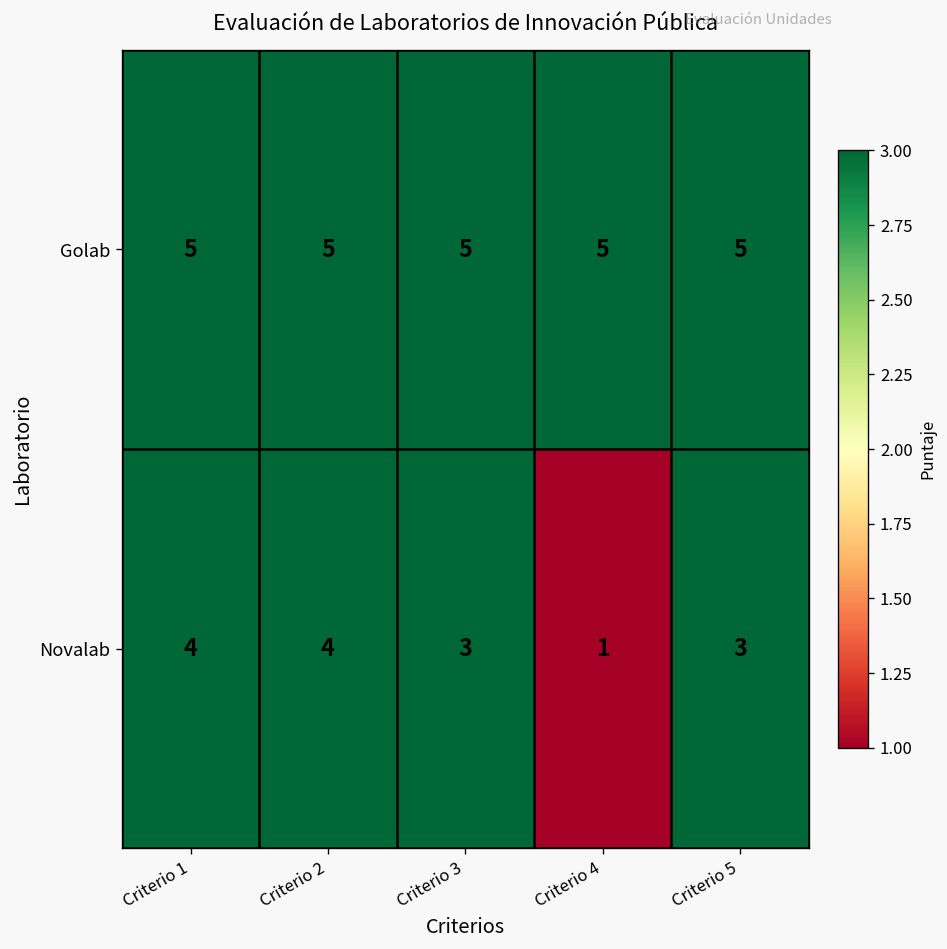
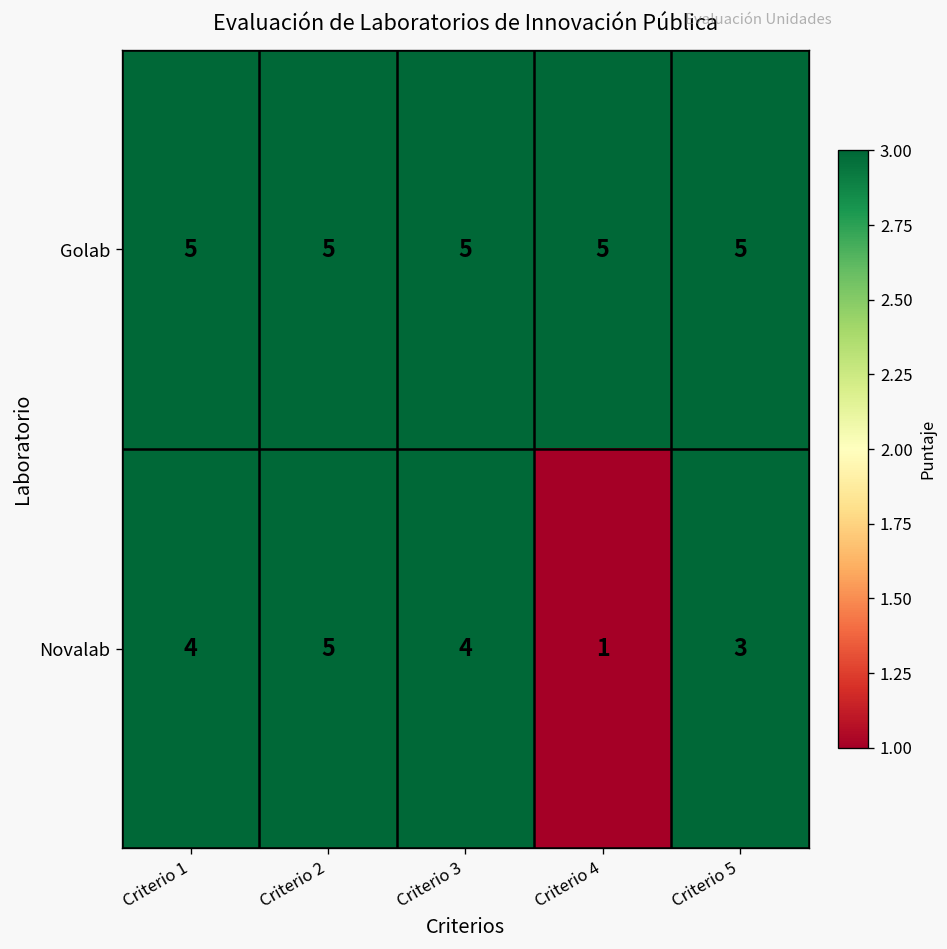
Novalab, Criterio 2: 4 -> 5
Novalab, Criterio 3: 3 -> 4
